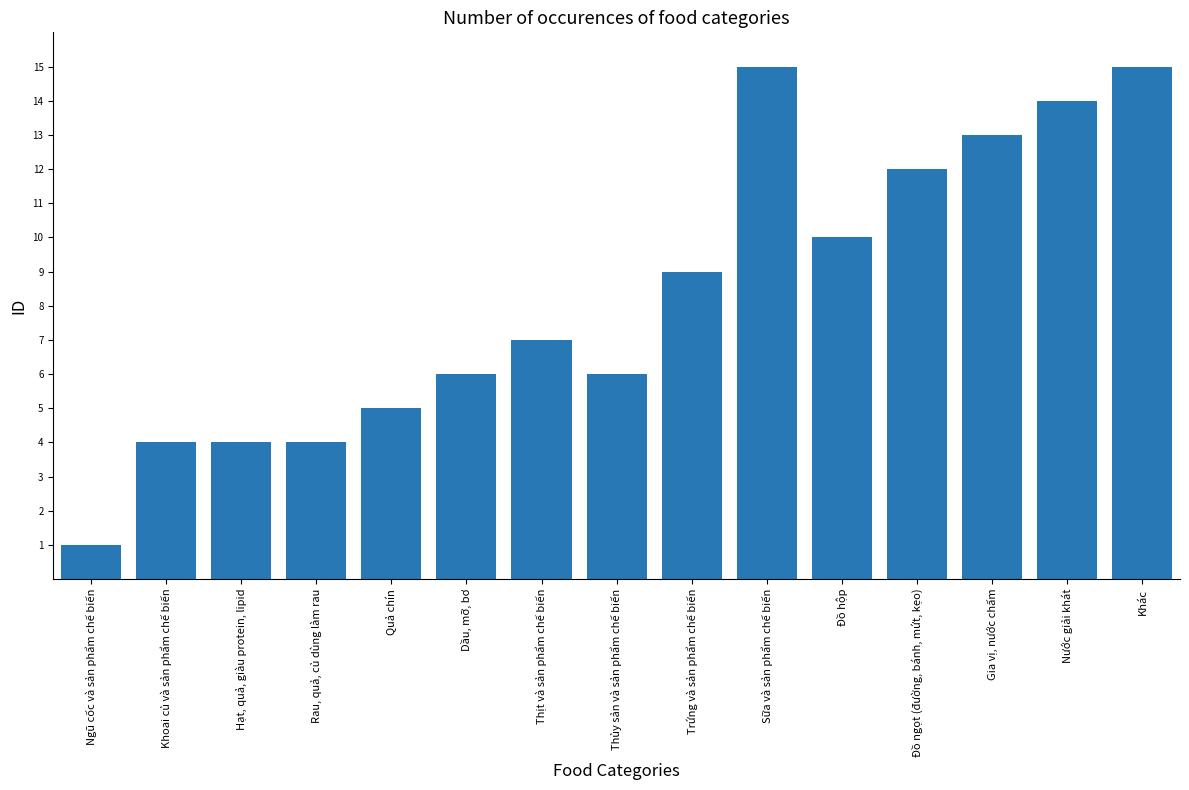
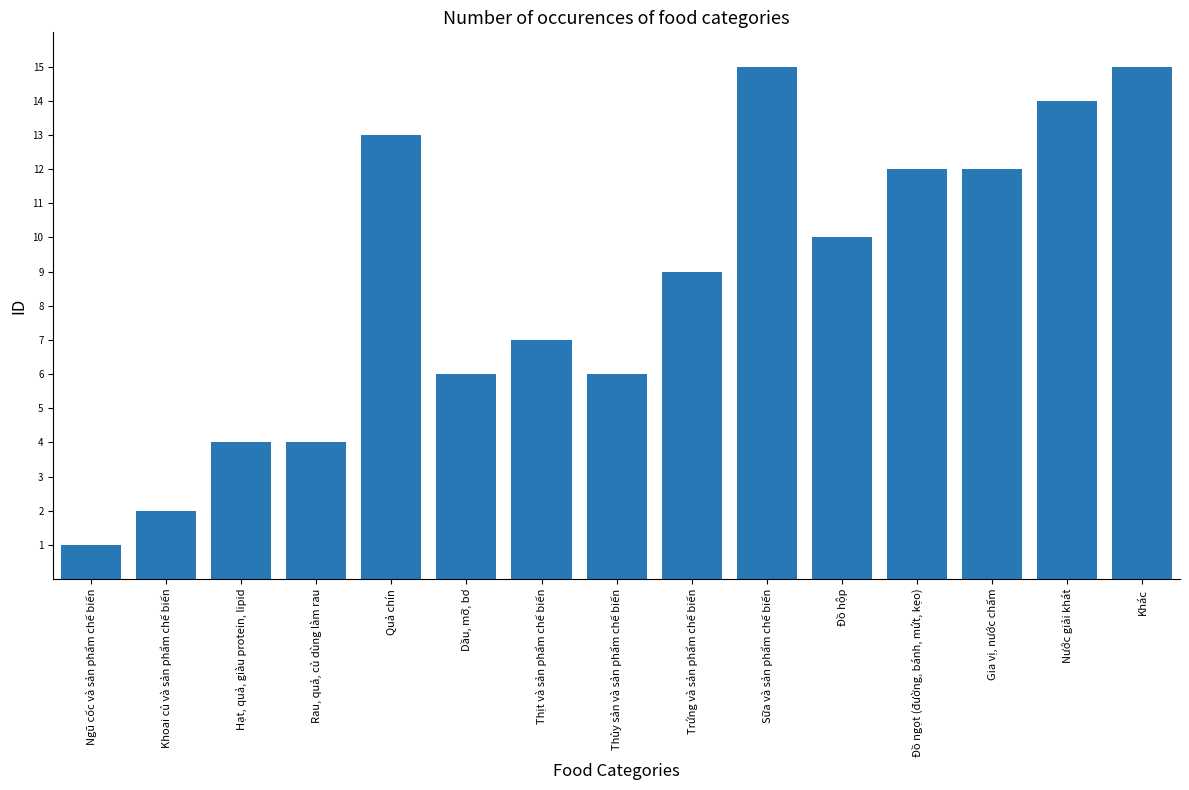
Khoai củ và sản phẩm chế biến: 4 -> 2
Quả chín: 5 -> 13
Gia vị, nước chấm: 13 -> 12
